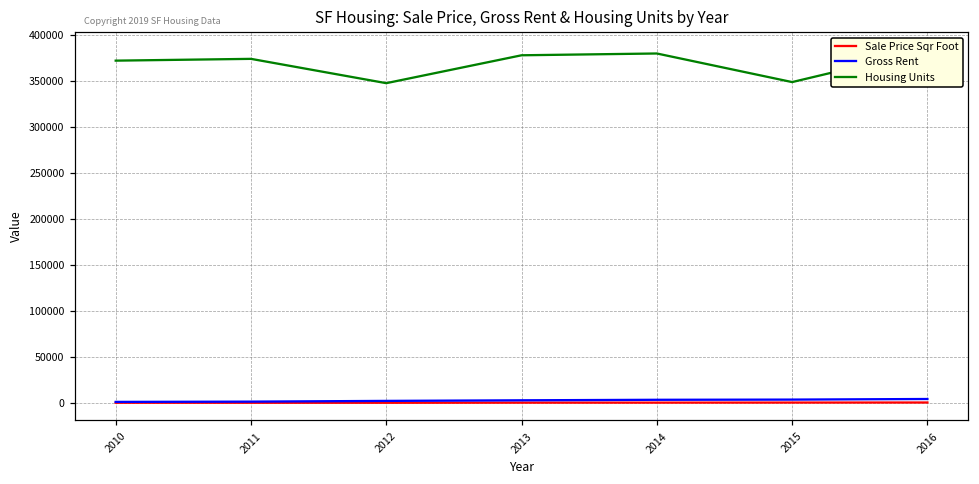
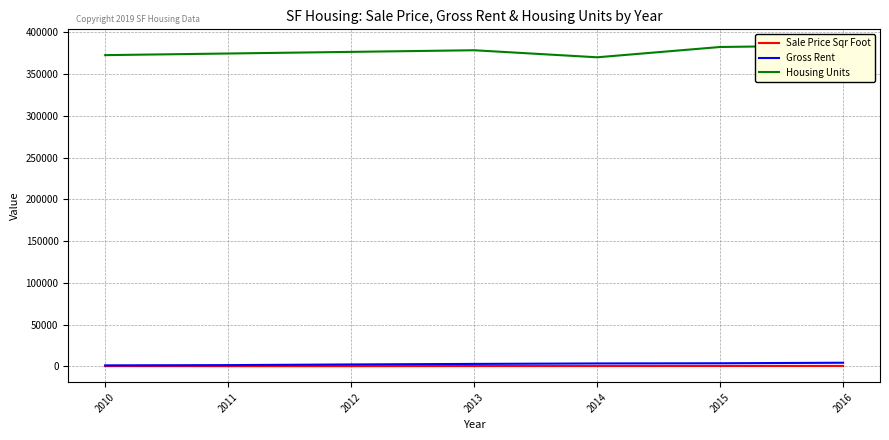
Housing Units, 2012: 350000 -> 380000
Housing Units, 2014: 380000 -> 370000
Housing Units, 2015: 350000 -> 380000
